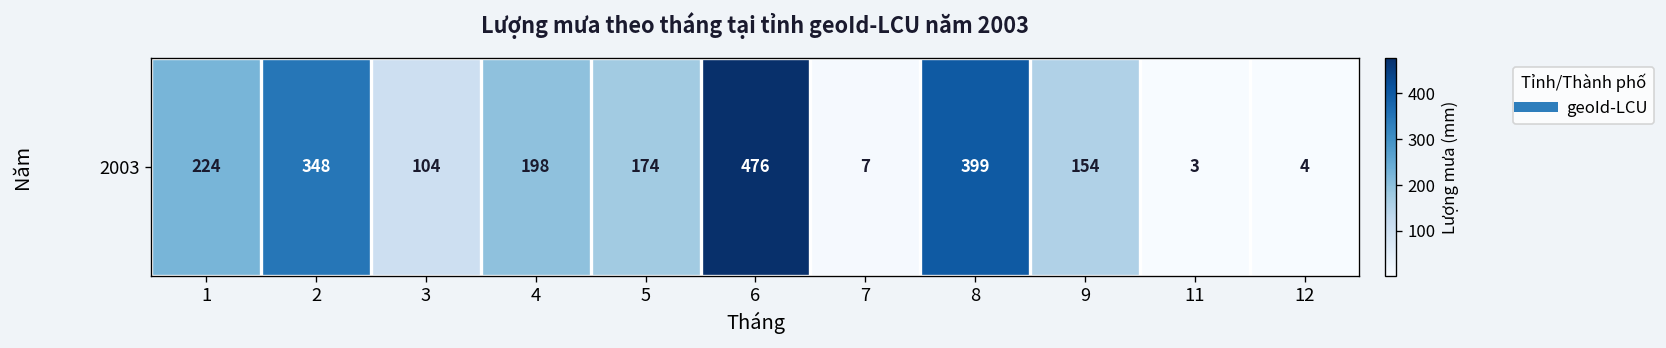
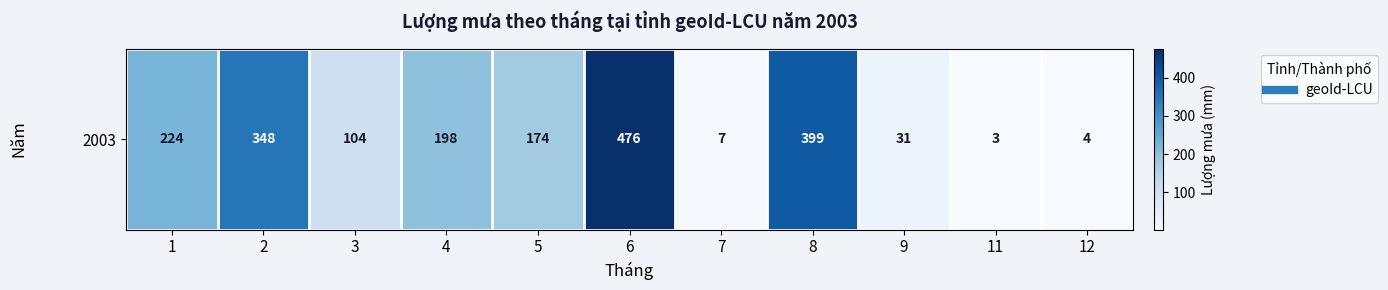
2003, 9: 154 -> 31
